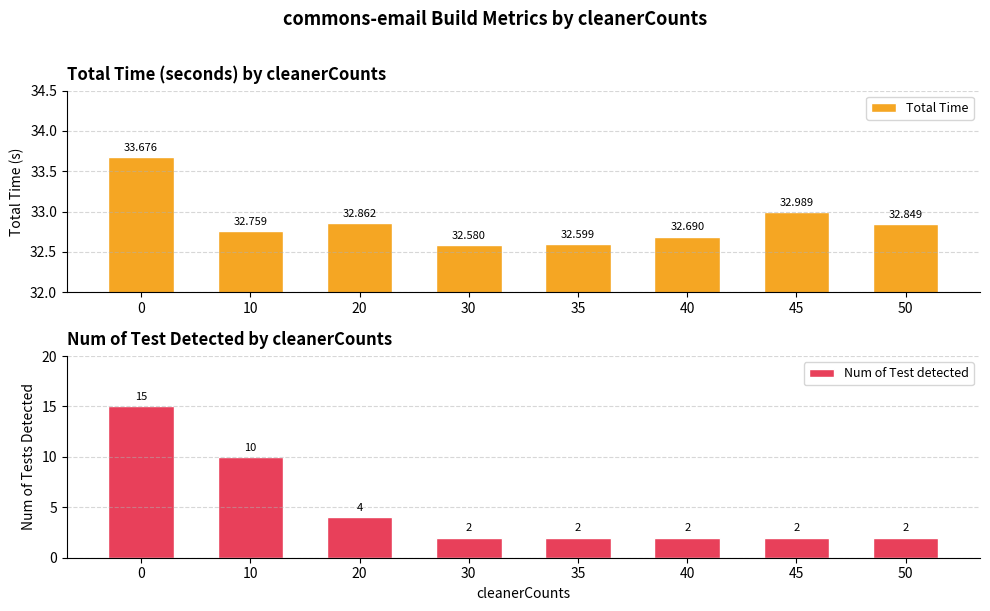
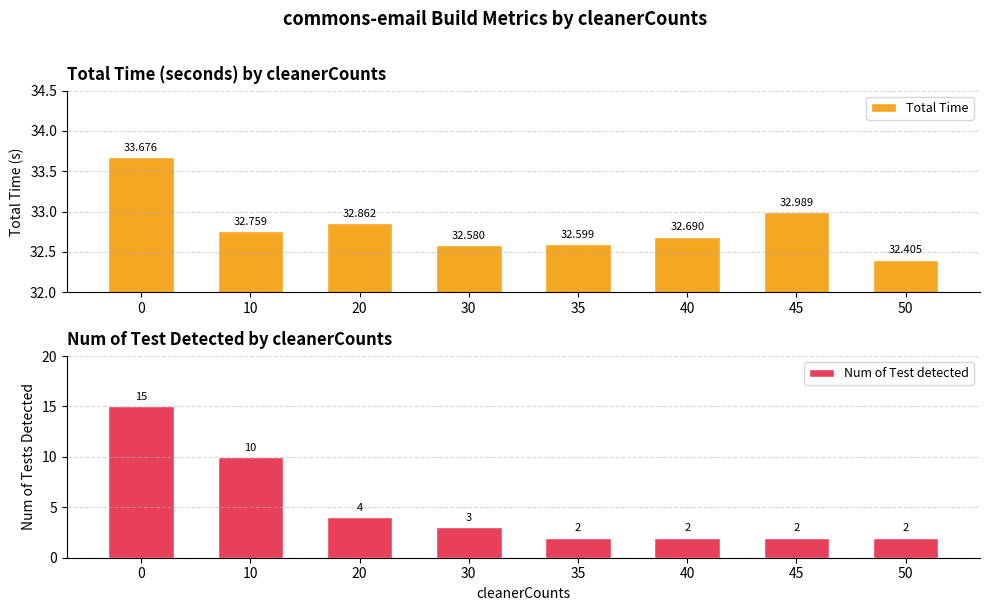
Total Time (seconds) by cleanerCounts, 50: 32.849 -> 32.405
Num of Test Detected by cleanerCounts, 30: 2 -> 3
